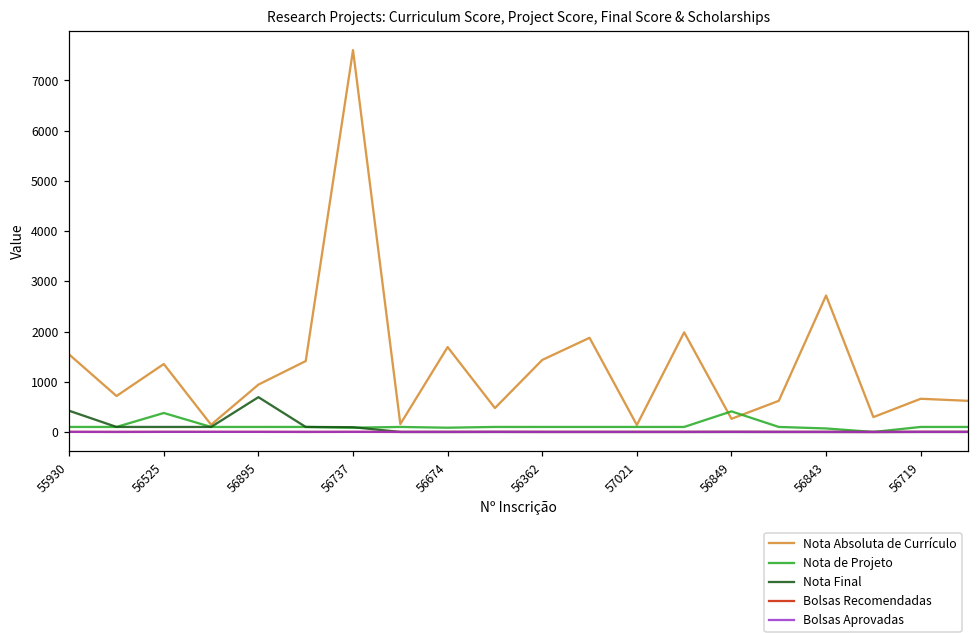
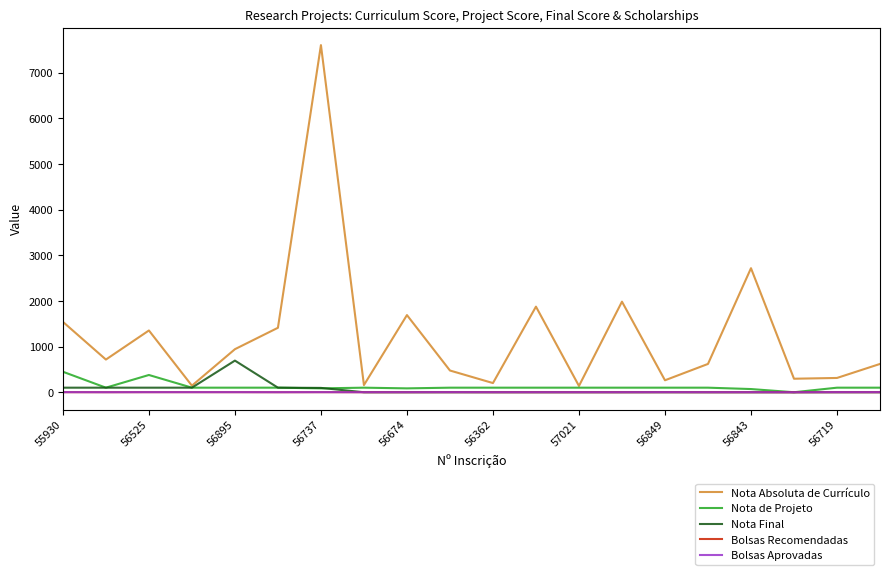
Nota de Projeto, 55930: 100 -> 400
Nota Final, 55930: 400 -> 100
Nota Absoluta de Currículo, 56362: 1400 -> 200
Nota de Projeto, 56849: 400 -> 100
Nota Absoluta de Currículo, 56719: 700 -> 300
